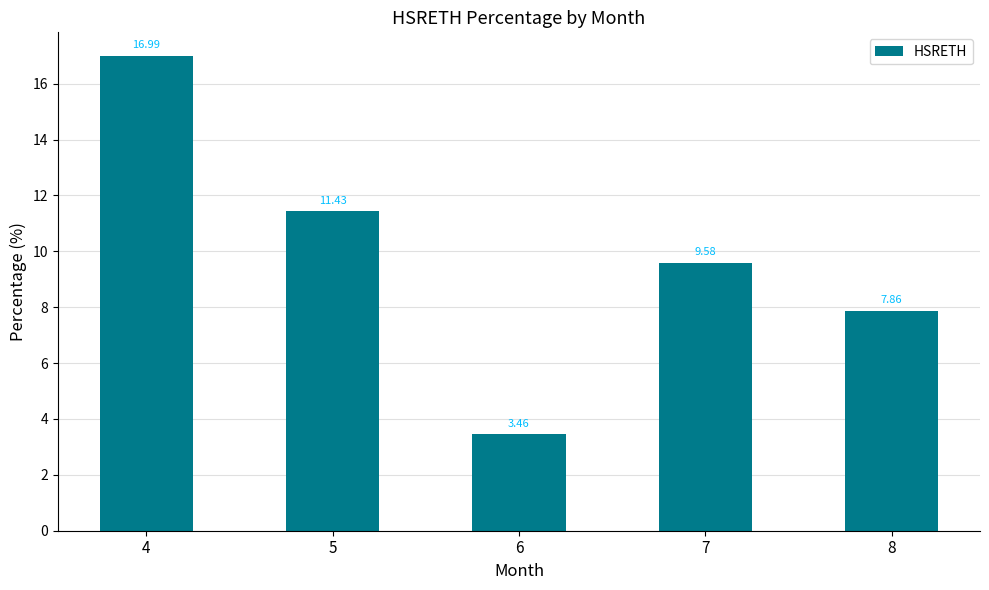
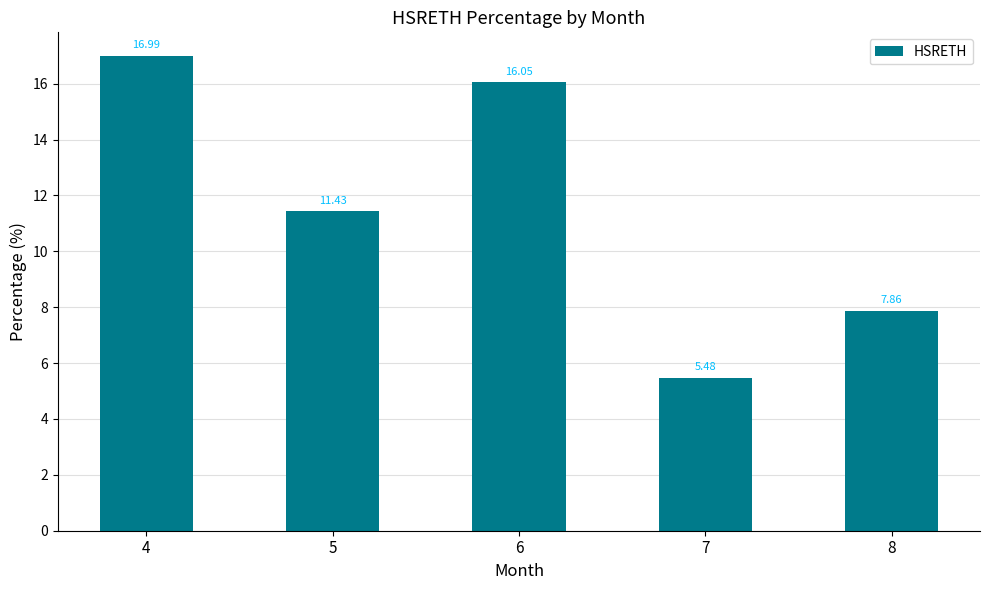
6: 3.46 -> 16.05
7: 9.58 -> 5.48
